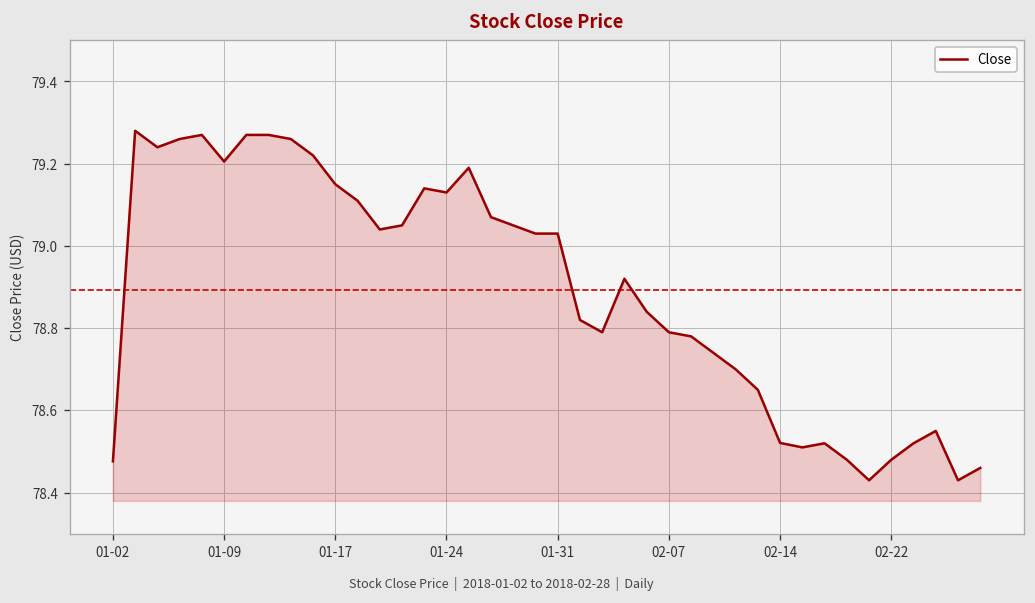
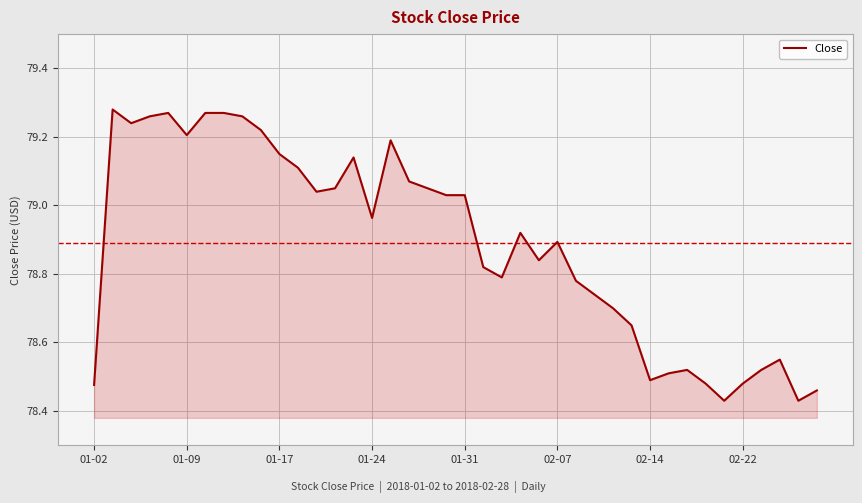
01-24: 79.13 -> 78.96
02-07: 78.79 -> 78.89
02-14: 78.52 -> 78.49
